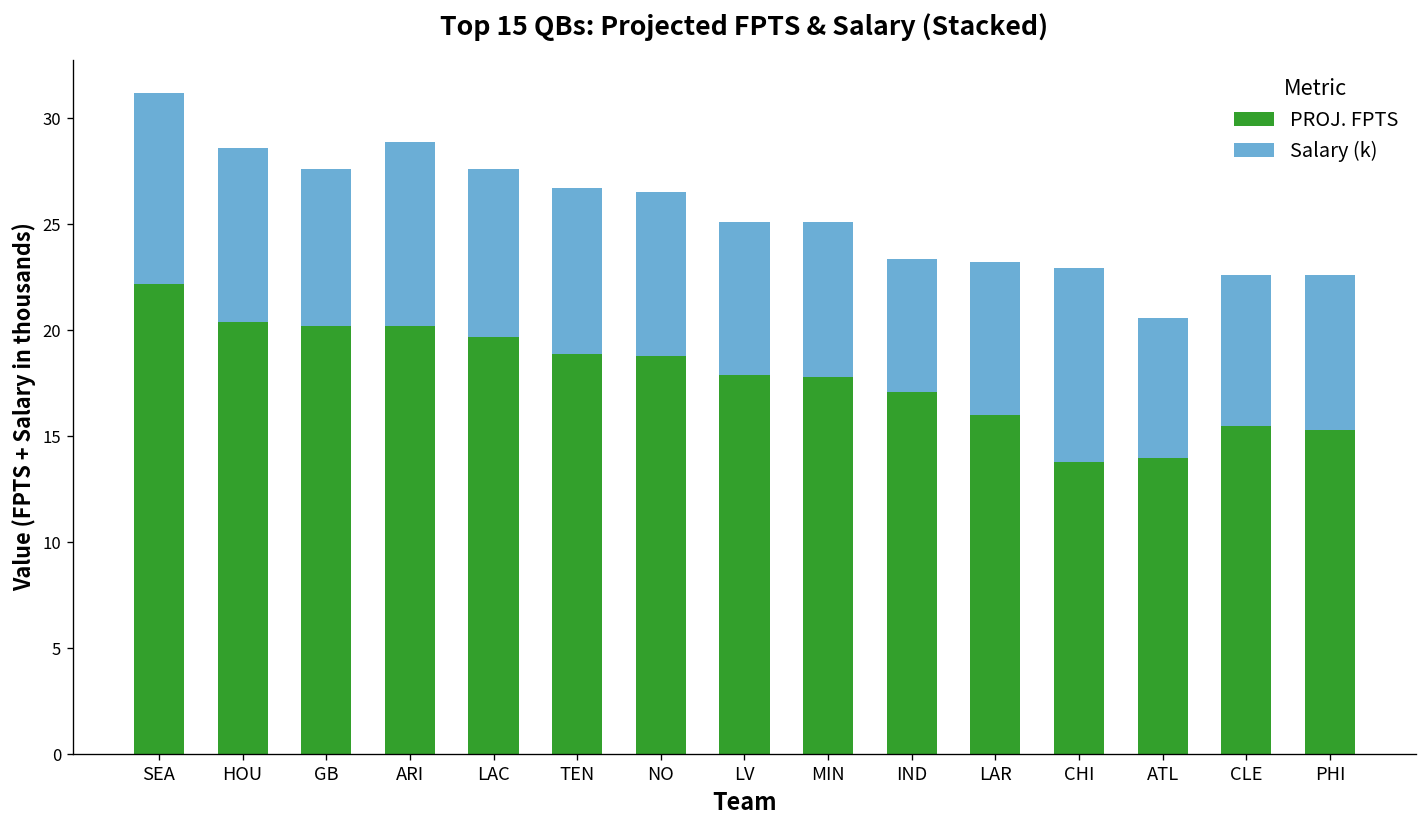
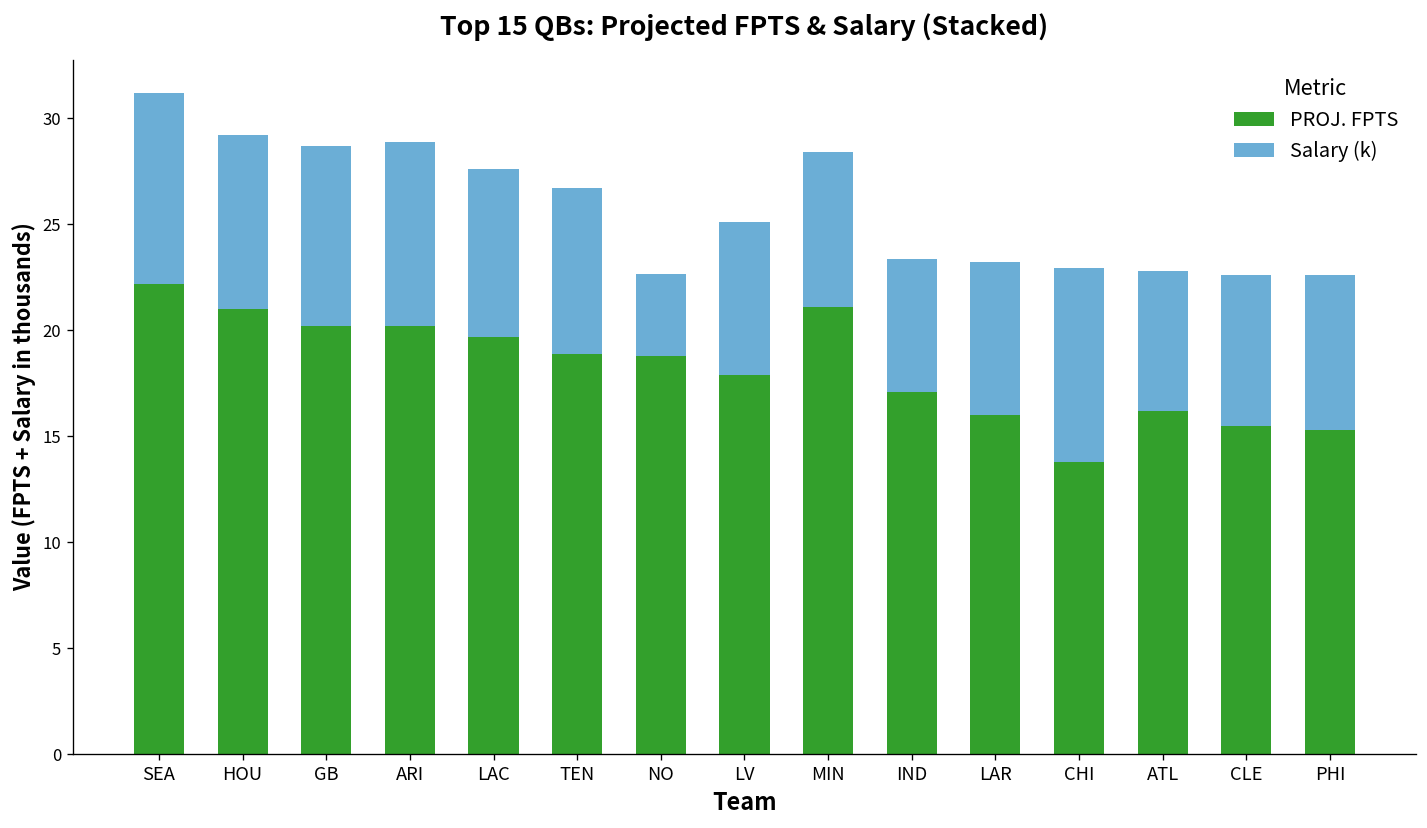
PROJ. FPTS, HOU: 20.4 -> 21.0
Salary (k), GB: 7.4 -> 8.5
Salary (k), NO: 7.7 -> 3.9
PROJ. FPTS, MIN: 17.8 -> 21.1
PROJ. FPTS, ATL: 14.0 -> 16.2
